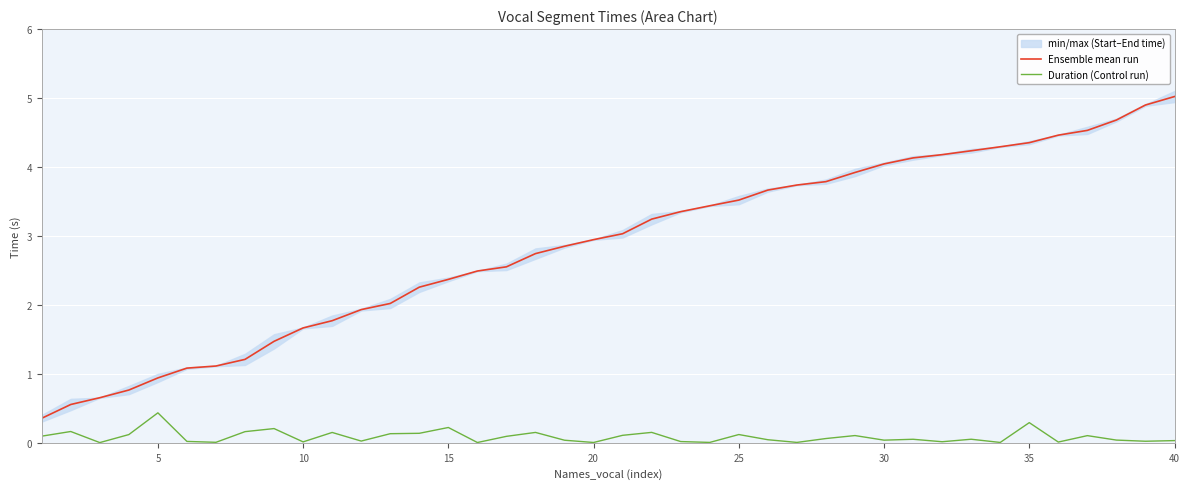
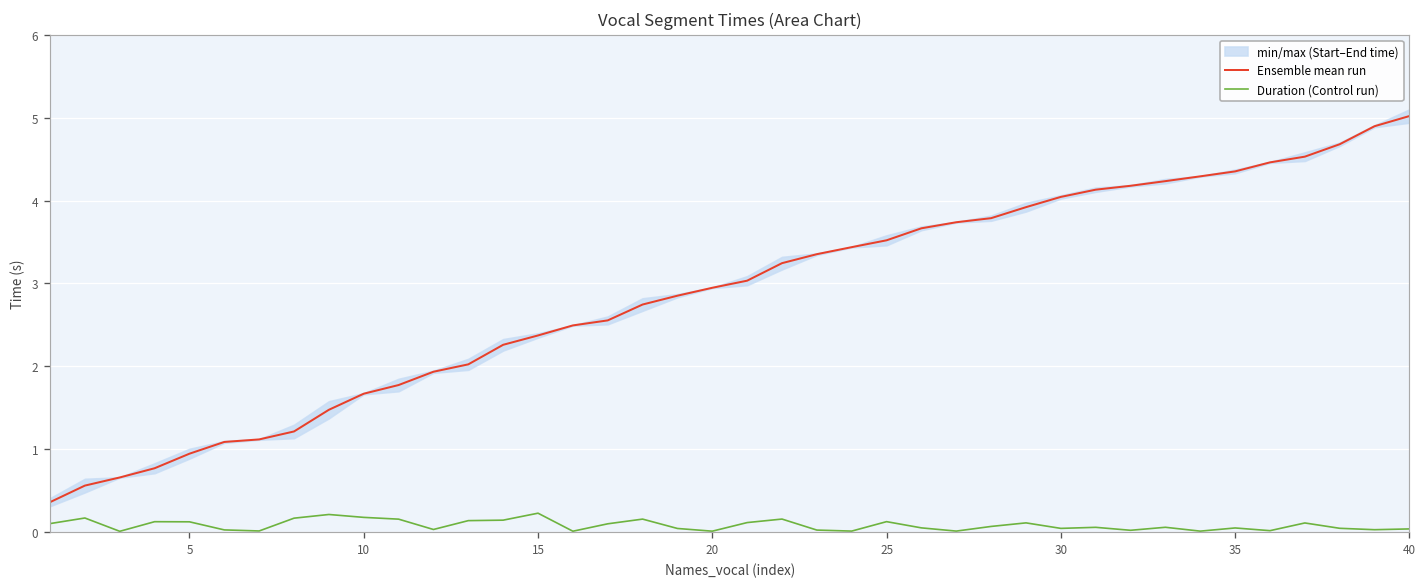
Duration (Control run), 5: 0.4 -> 0.1
Duration (Control run), 10: 0.0 -> 0.2
Duration (Control run), 35: 0.3 -> 0.0
